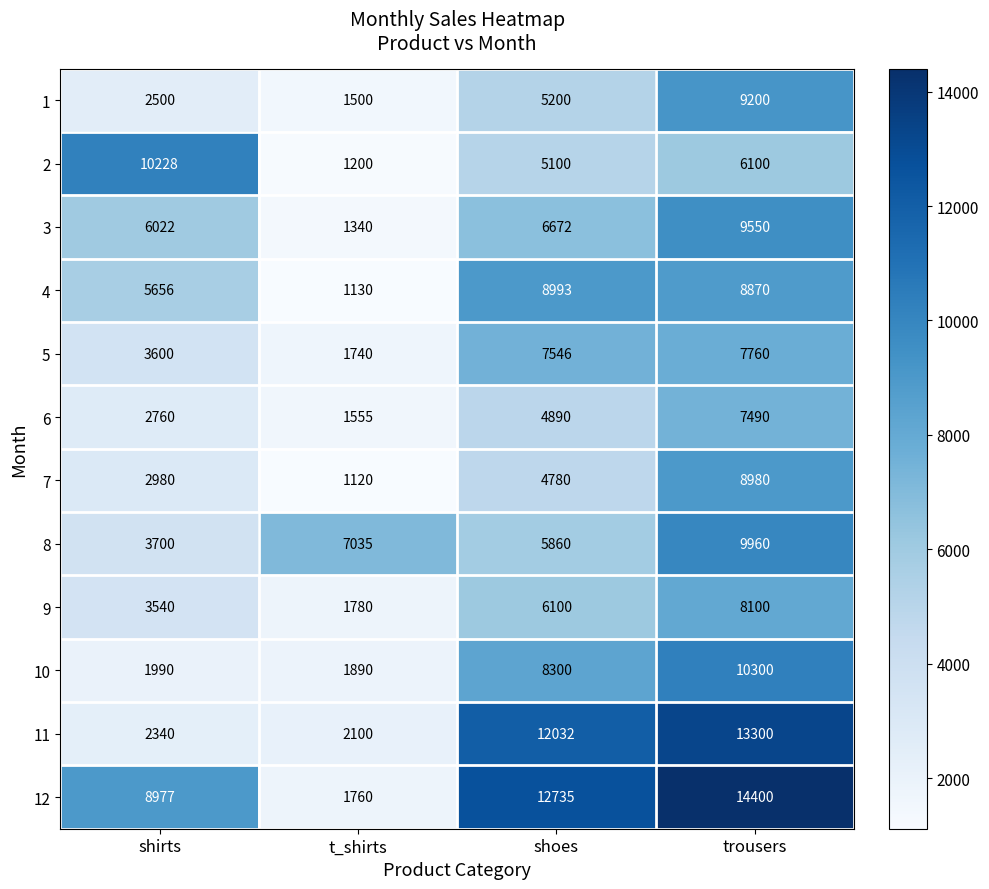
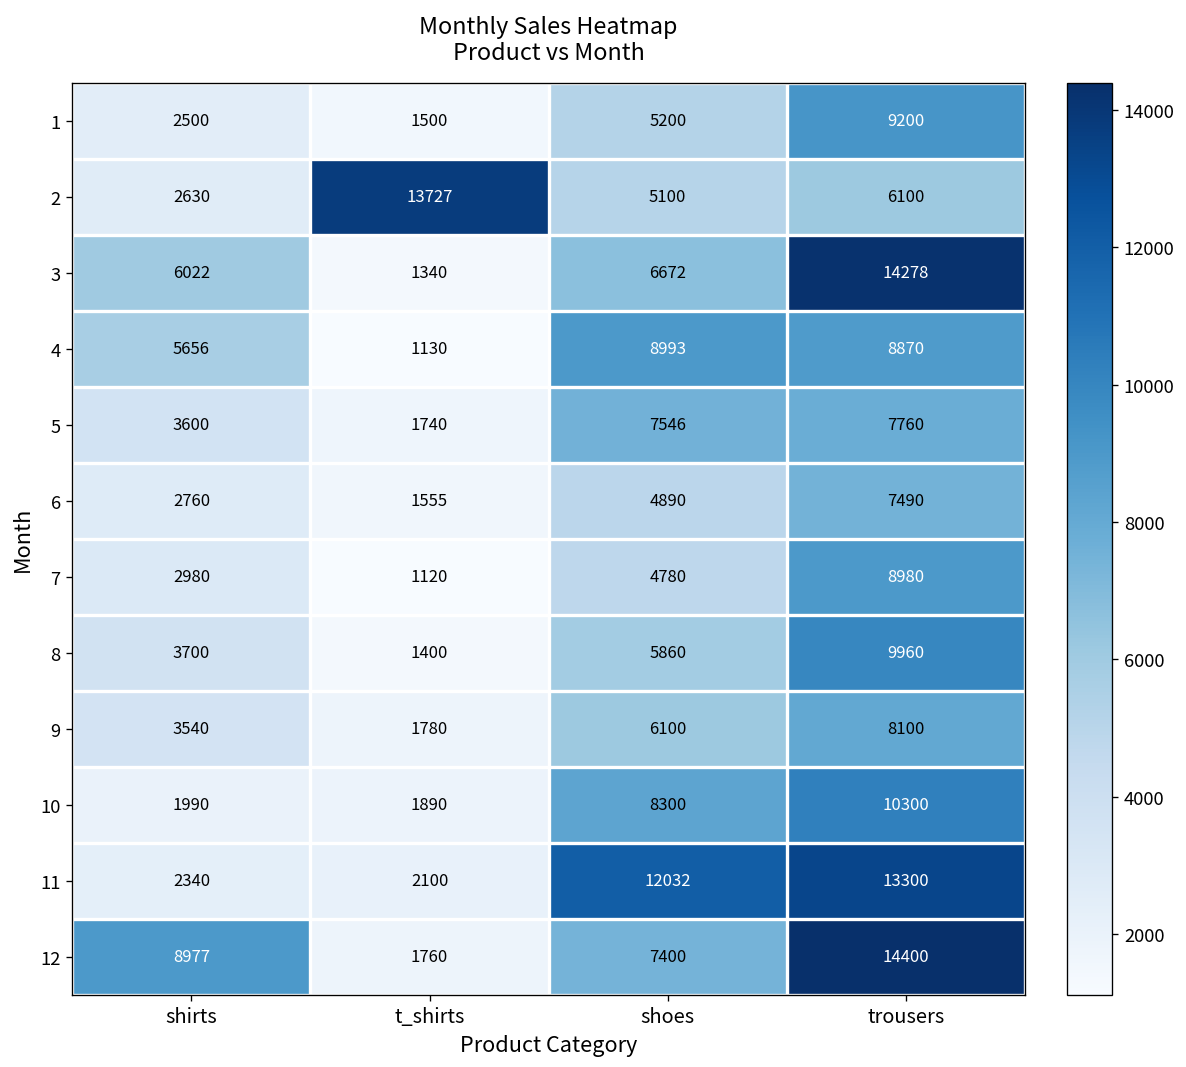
2, shirts: 10228 -> 2630
2, t_shirts: 1200 -> 13727
3, trousers: 9550 -> 14278
8, t_shirts: 7035 -> 1400
12, shoes: 12735 -> 7400
